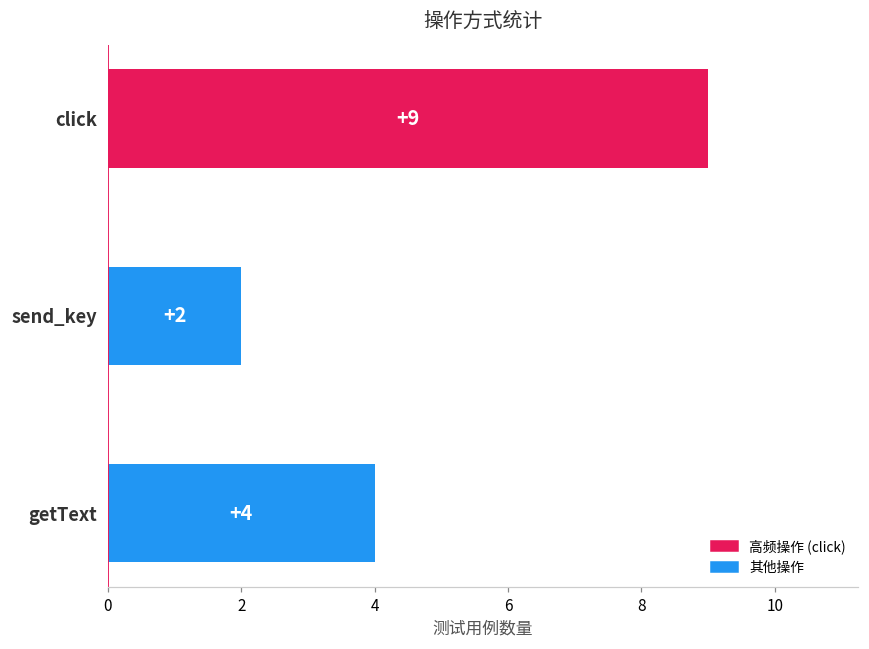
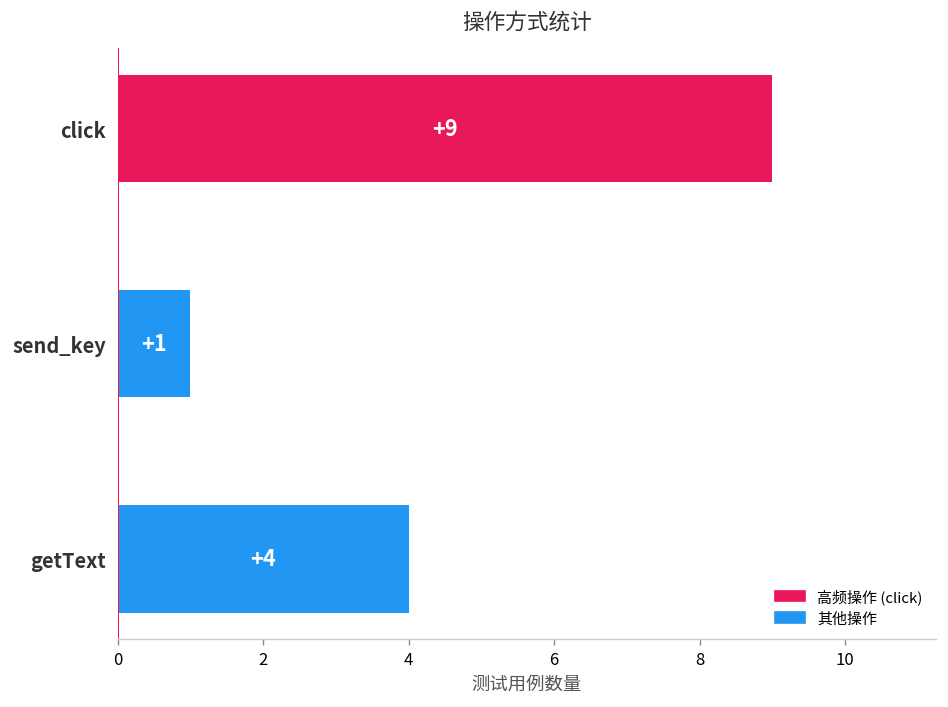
send_key: +2 -> +1
